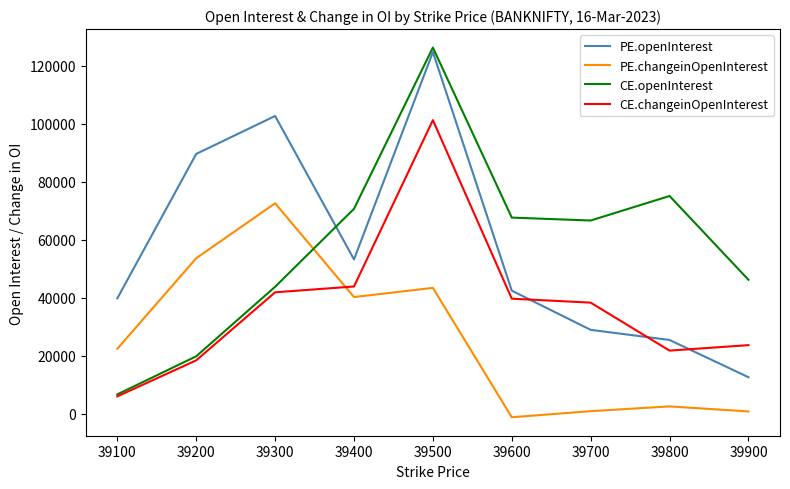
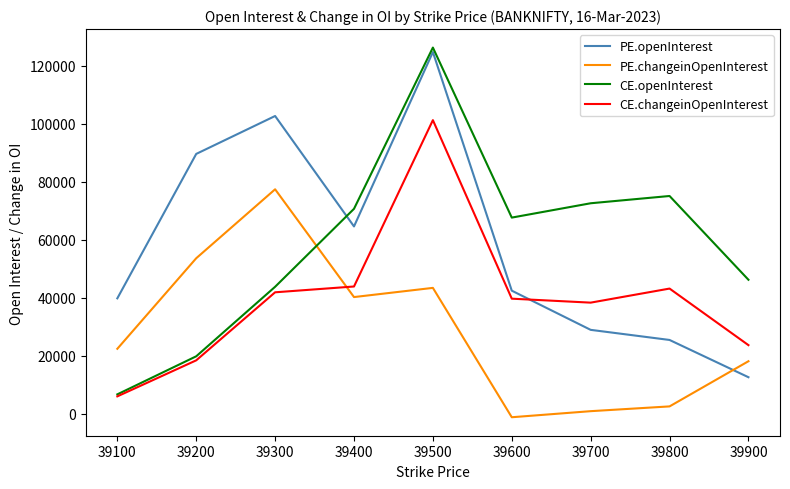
PE.changeinOpenInterest, 39300: 73000 -> 77000
PE.openInterest, 39400: 53000 -> 65000
CE.openInterest, 39700: 67000 -> 73000
CE.changeinOpenInterest, 39800: 22000 -> 43000
PE.changeinOpenInterest, 39900: 1000 -> 18000
